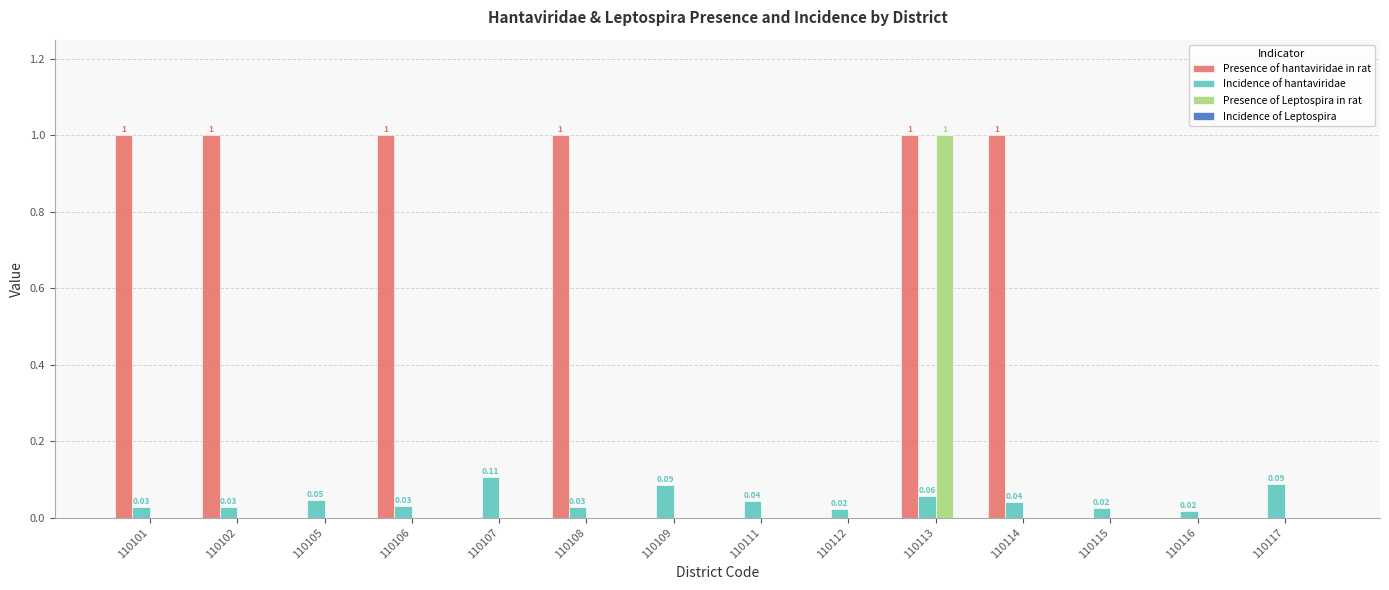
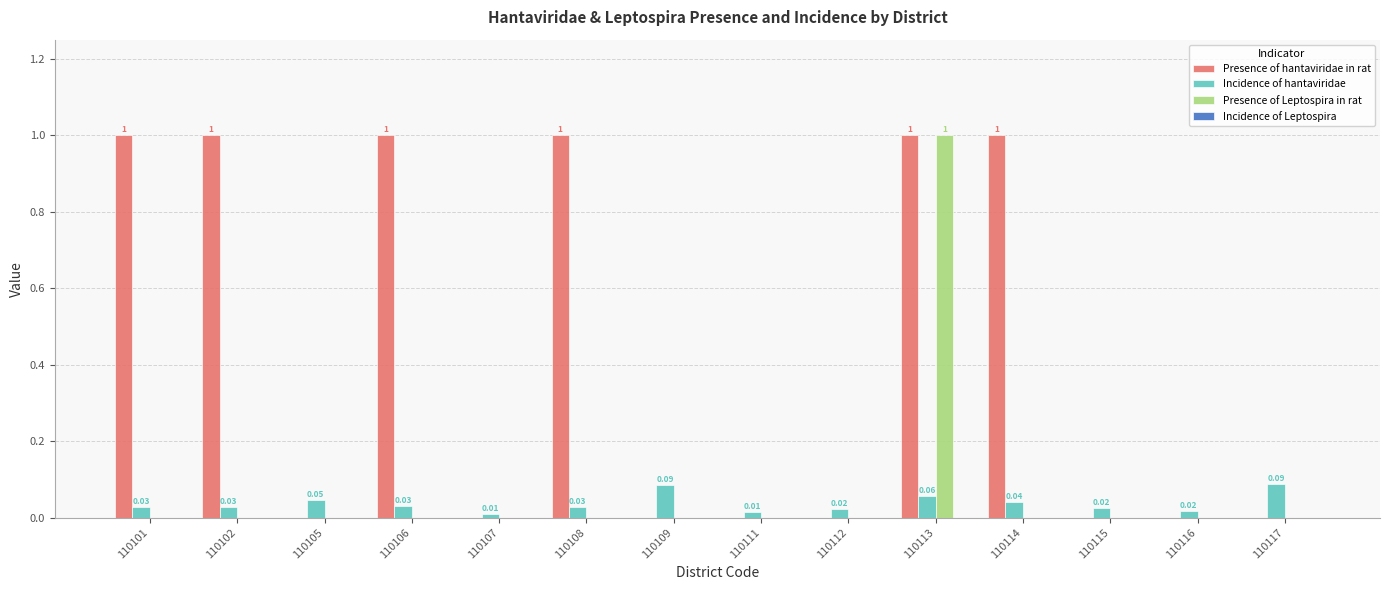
Incidence of hantaviridae, 110107: 0.11 -> 0.01
Incidence of hantaviridae, 110111: 0.04 -> 0.01
